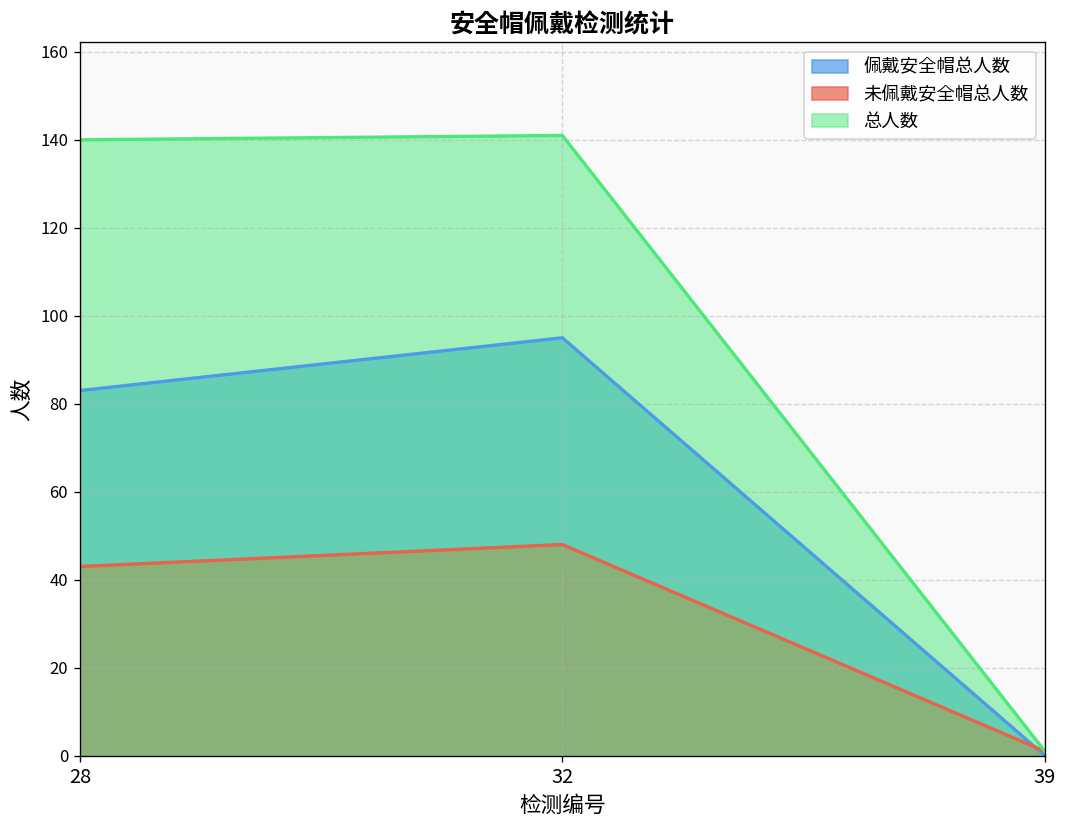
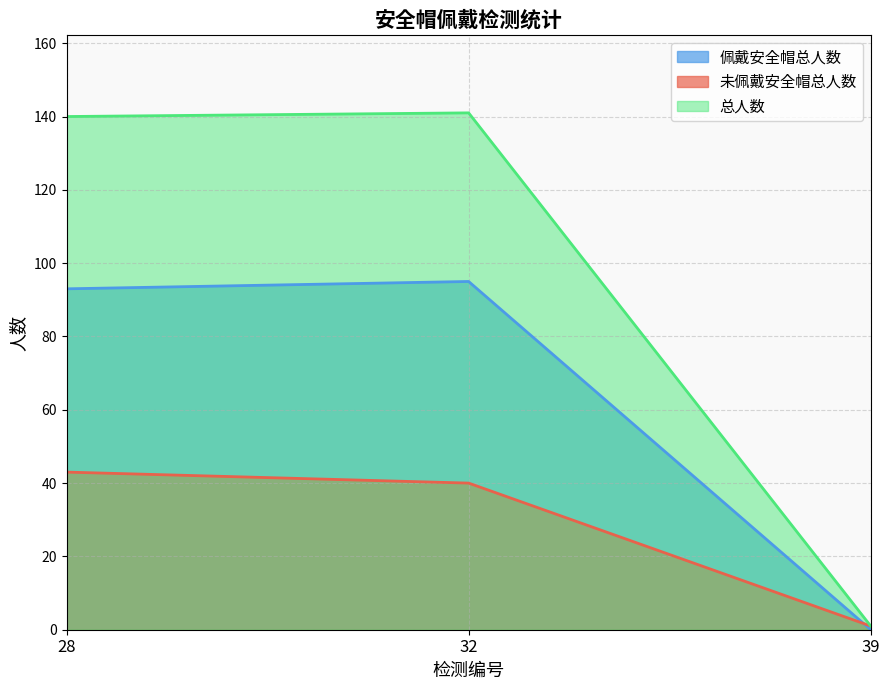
佩戴安全帽总人数, 28: 83 -> 93
未佩戴安全帽总人数, 32: 48 -> 40
